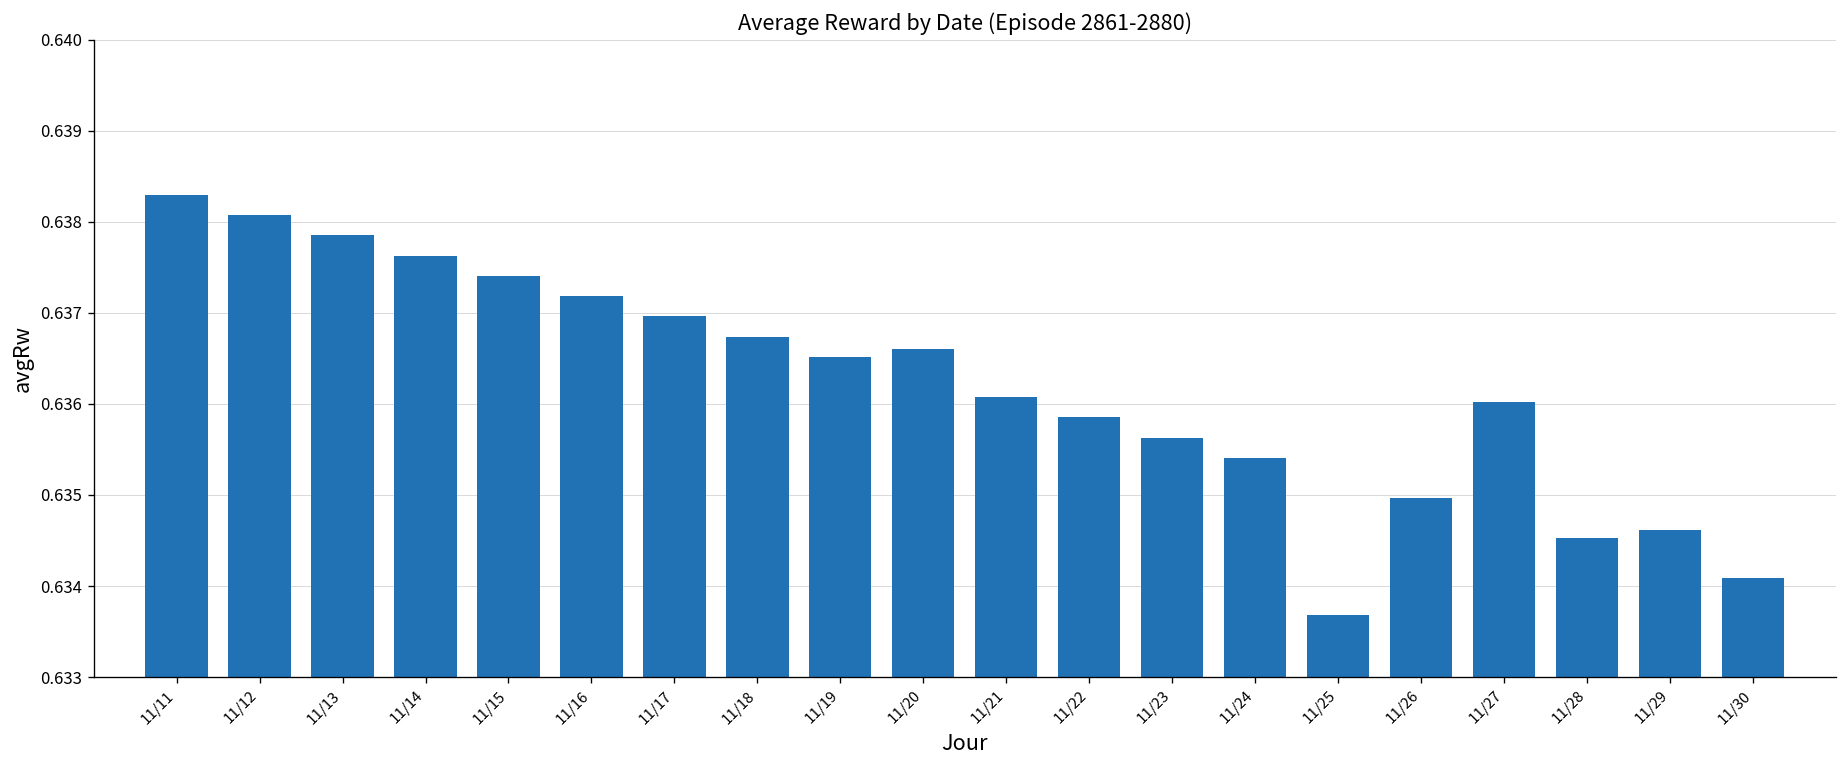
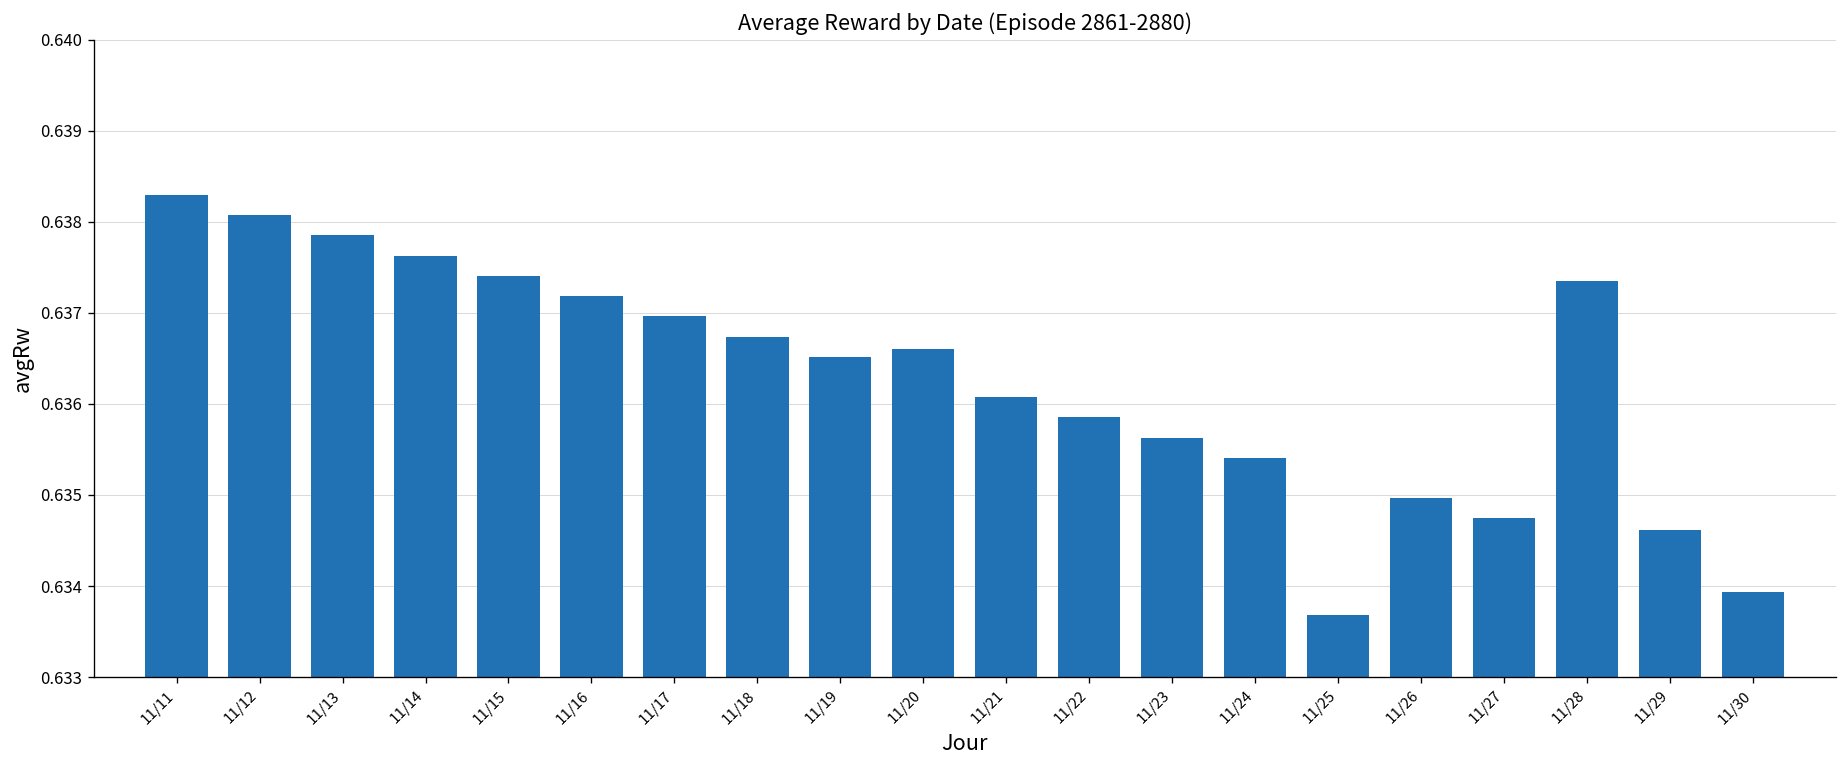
11/27: 0.6360 -> 0.6347
11/28: 0.6345 -> 0.6373
11/30: 0.6341 -> 0.6339
